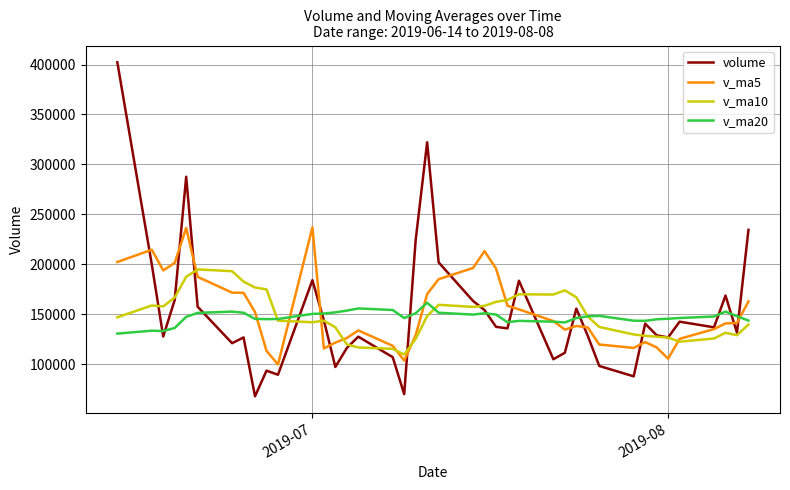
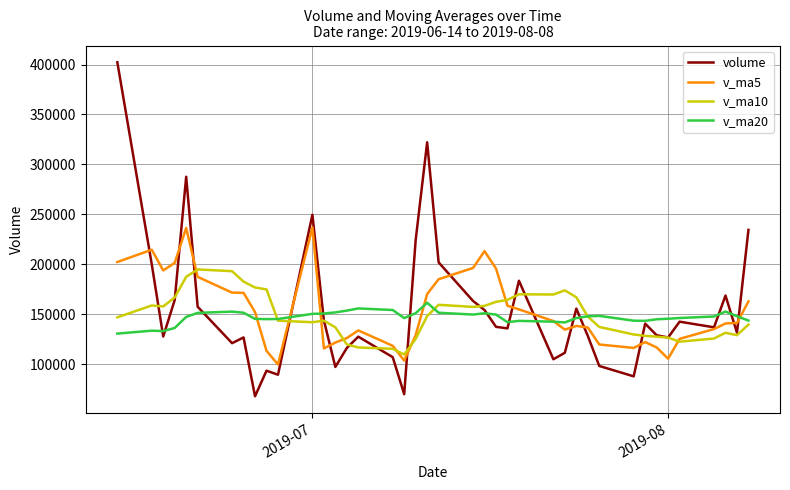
volume, 2019-07: 180000 -> 250000
